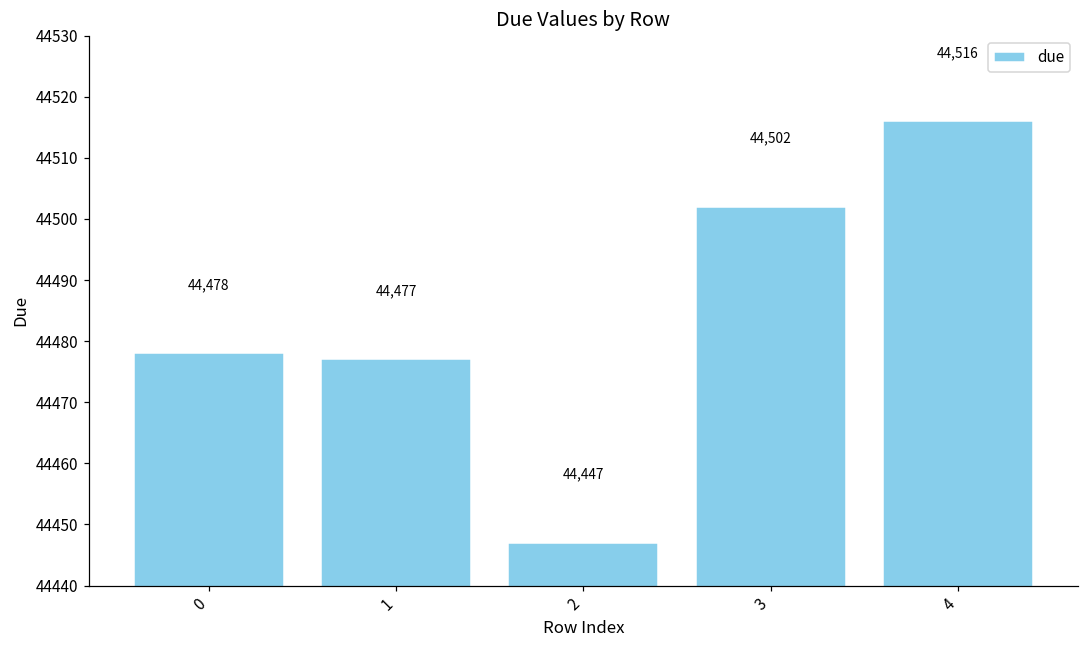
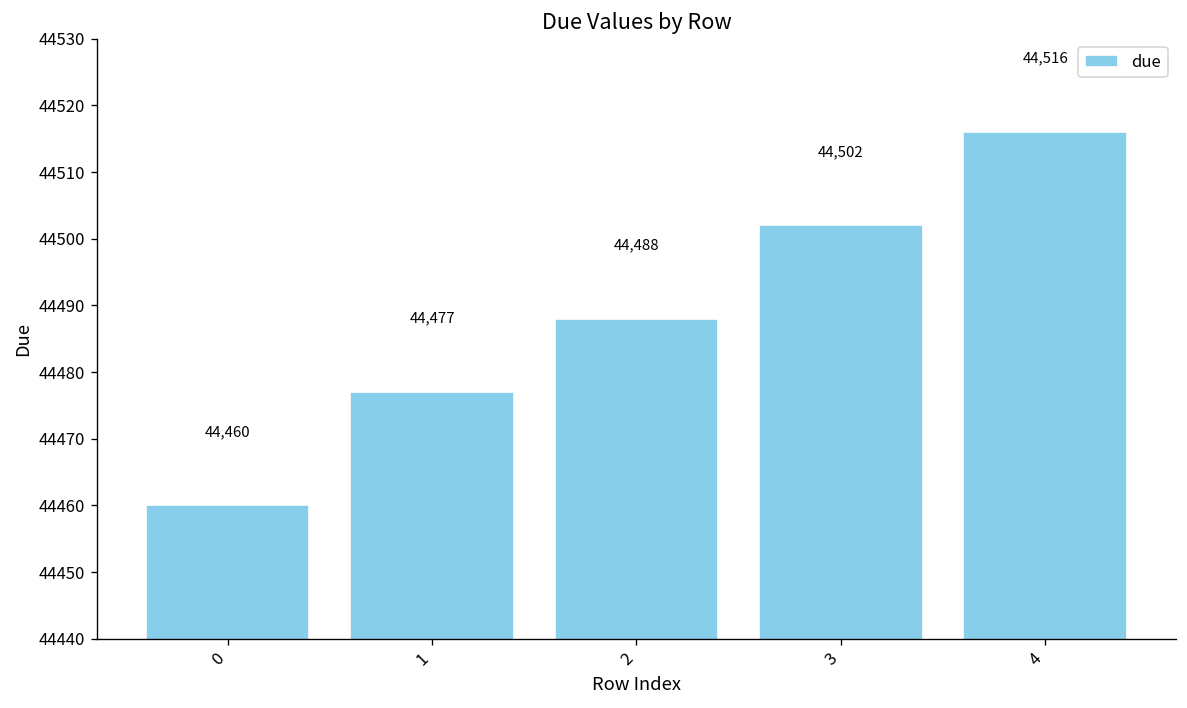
0: 44,478 -> 44,460
2: 44,447 -> 44,488
